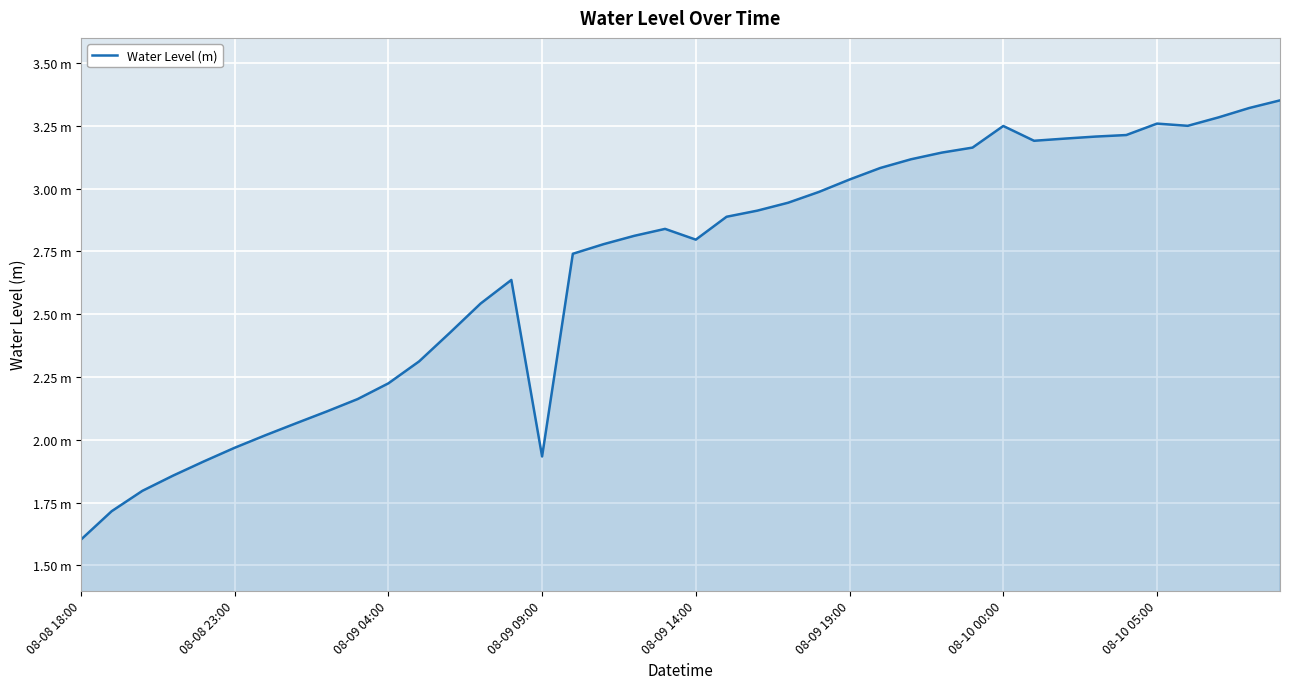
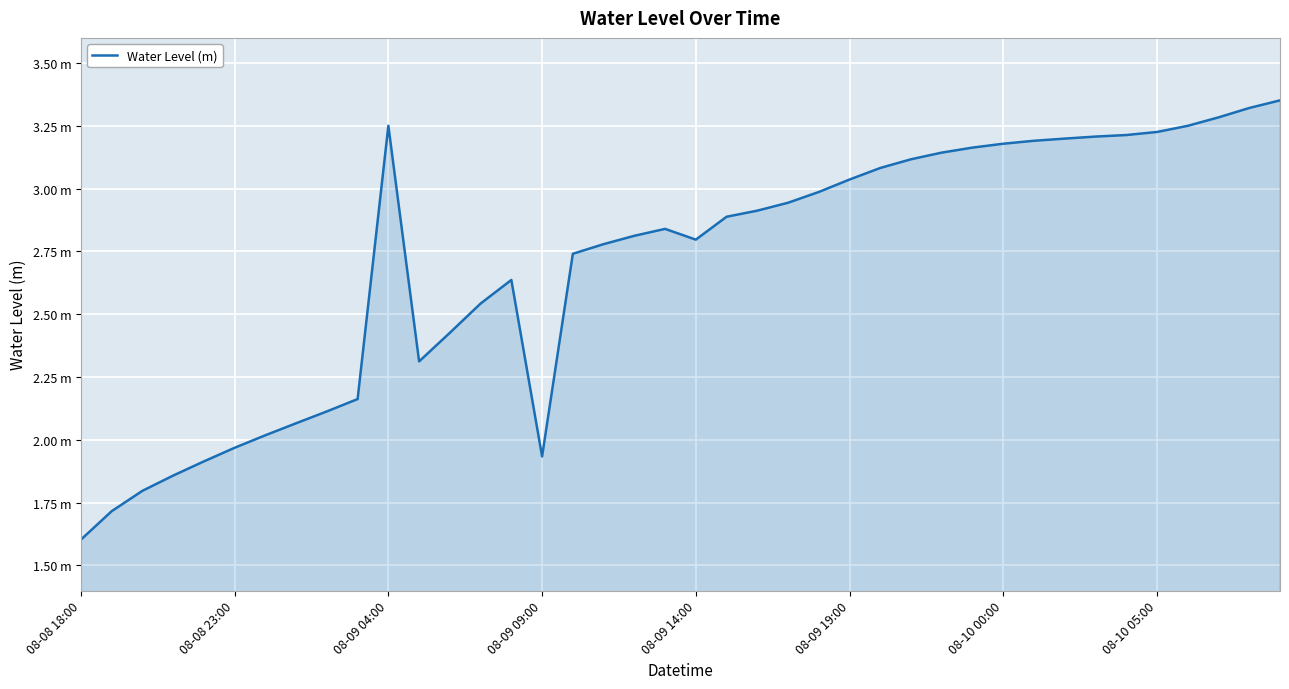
08-09 04:00: 2.22 m -> 3.25 m
08-10 00:00: 3.25 m -> 3.18 m
08-10 05:00: 3.26 m -> 3.23 m
